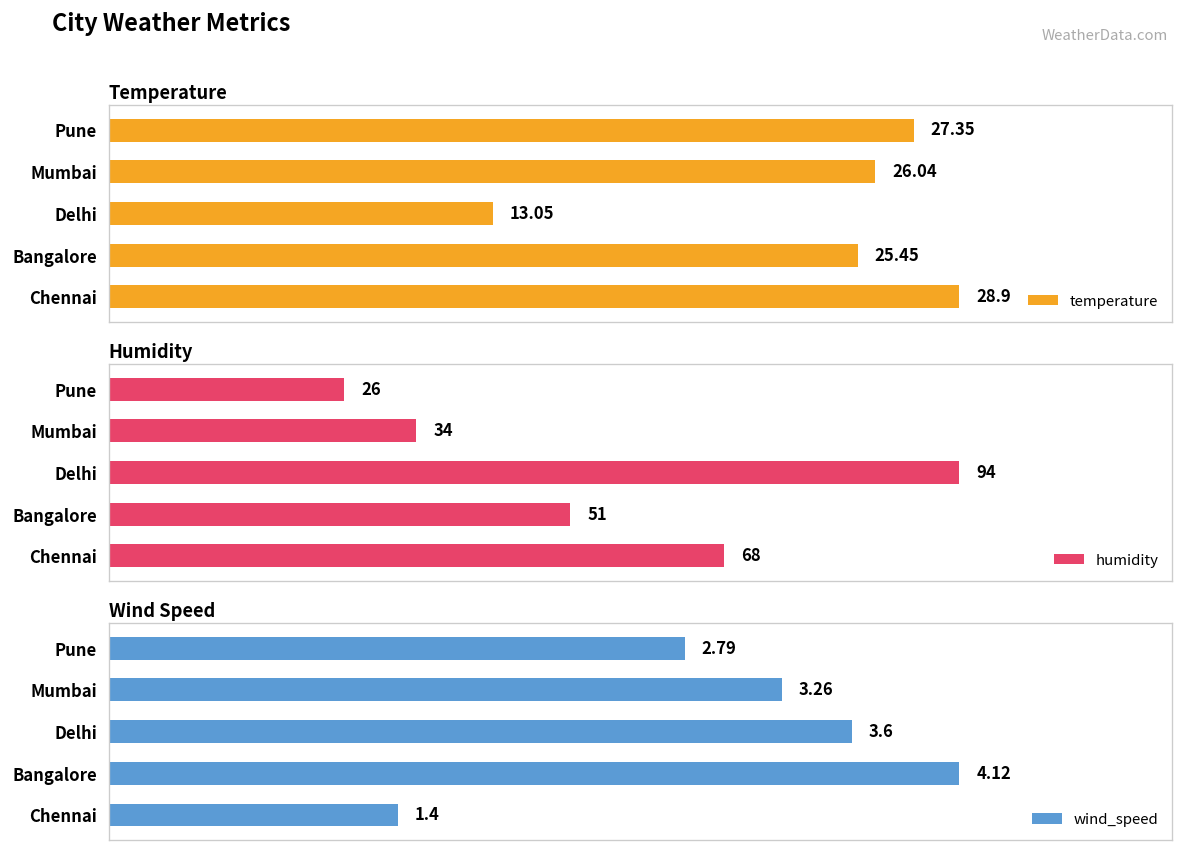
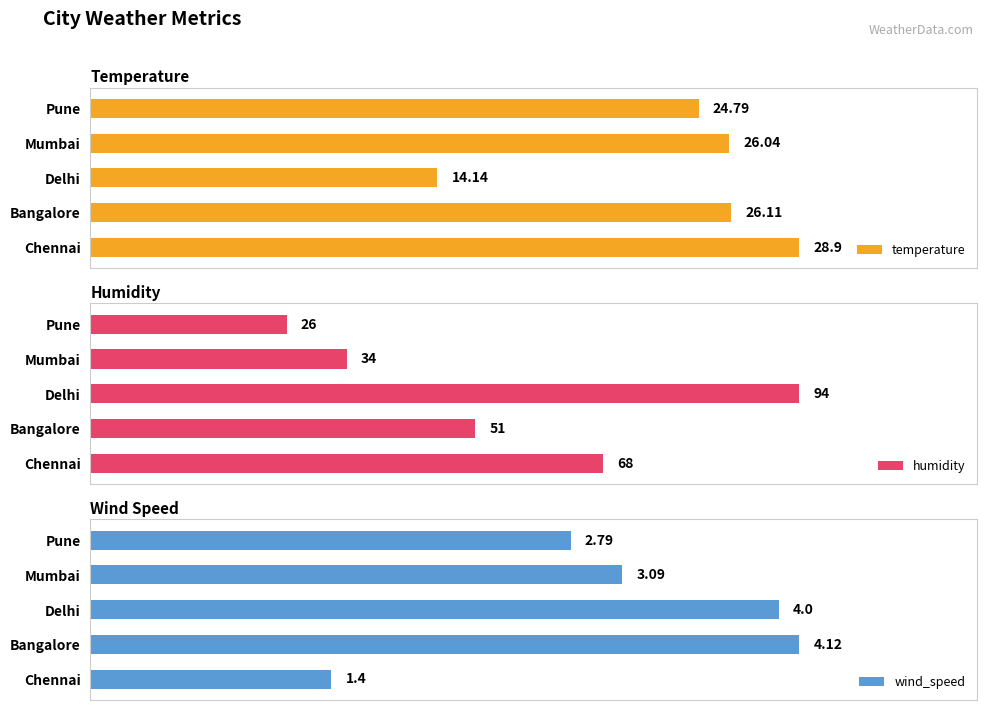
Temperature, Pune: 27.35 -> 24.79
Temperature, Delhi: 13.05 -> 14.14
Temperature, Bangalore: 25.45 -> 26.11
Wind Speed, Mumbai: 3.26 -> 3.09
Wind Speed, Delhi: 3.6 -> 4.0
